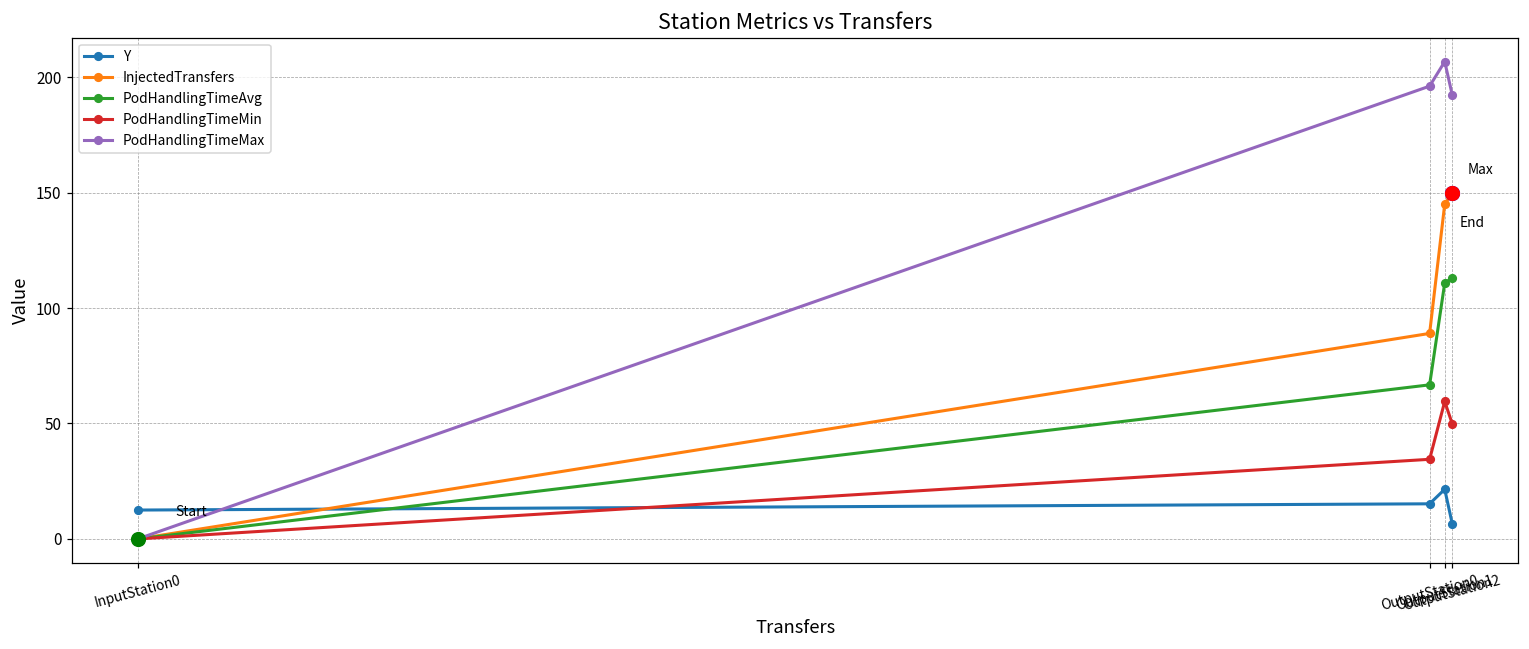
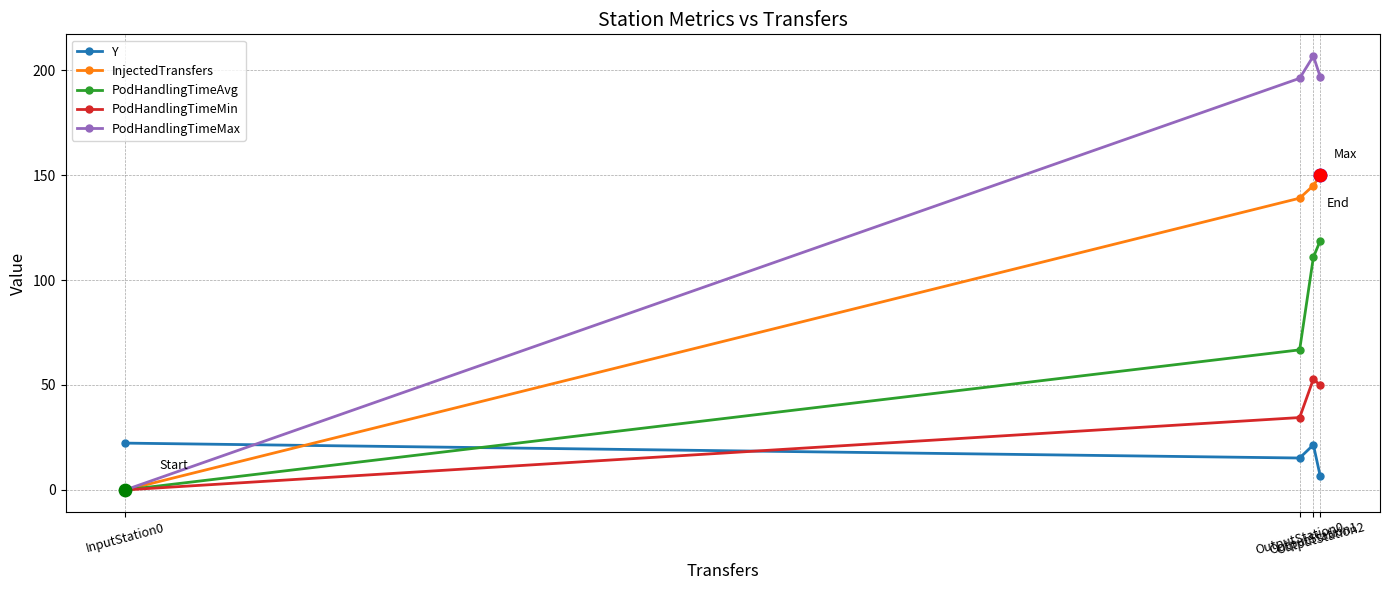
Y, InputStation0: 13 -> 22
InjectedTransfers, OutputStation0: 89 -> 139
PodHandlingTimeMin, OutputStation1: 60 -> 53
PodHandlingTimeAvg, OutputStation2: 113 -> 119
PodHandlingTimeMax, OutputStation2: 192 -> 197
